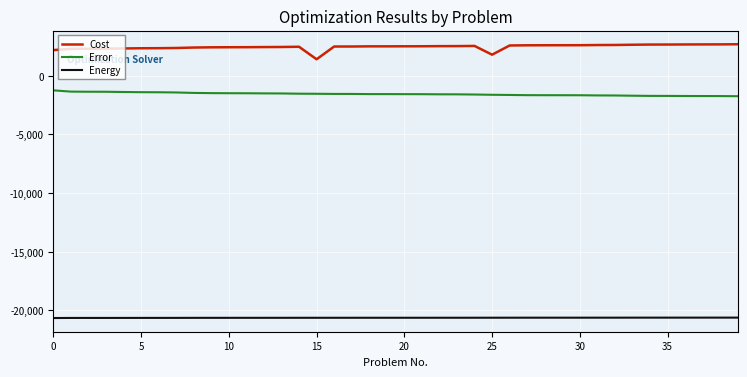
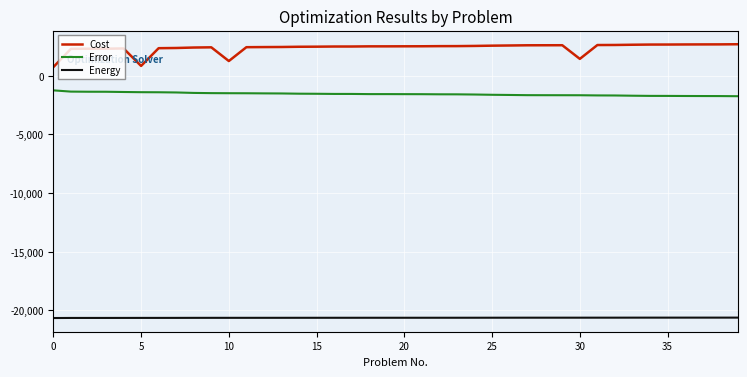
Cost, 0: 2,200 -> 700
Cost, 5: 2,300 -> 800
Cost, 10: 2,400 -> 1,300
Cost, 15: 1,400 -> 2,500
Cost, 25: 1,800 -> 2,600
Cost, 30: 2,600 -> 1,400
